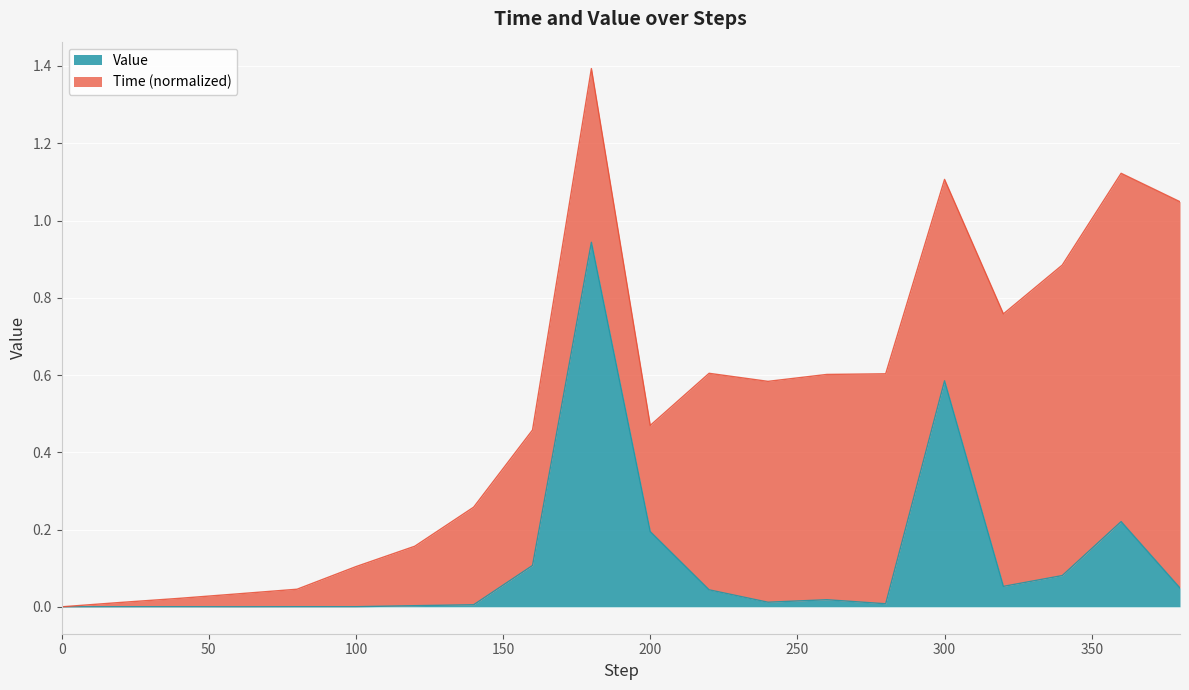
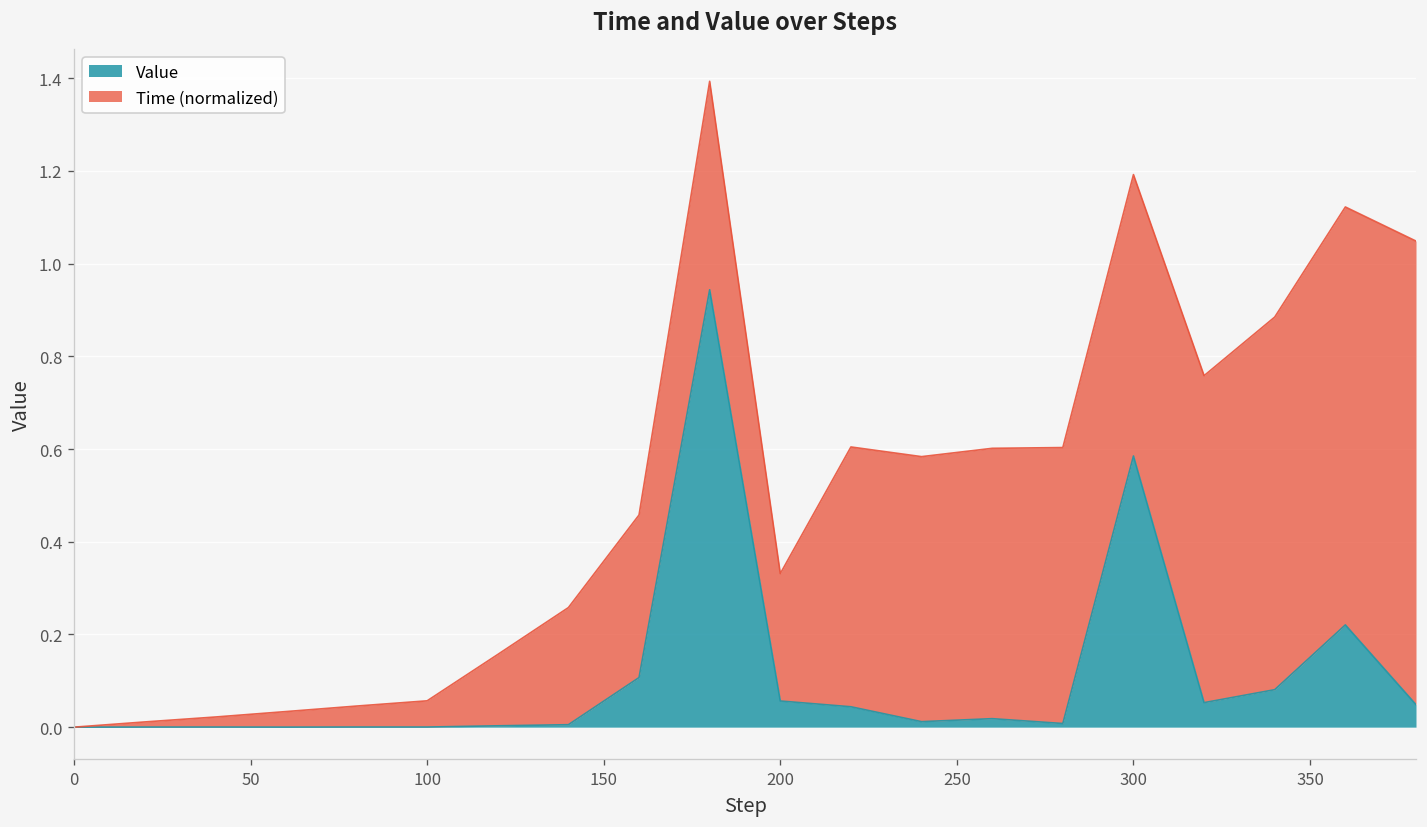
Time (normalized), 100: 0.10 -> 0.06
Value, 200: 0.19 -> 0.06
Time (normalized), 300: 0.52 -> 0.61
